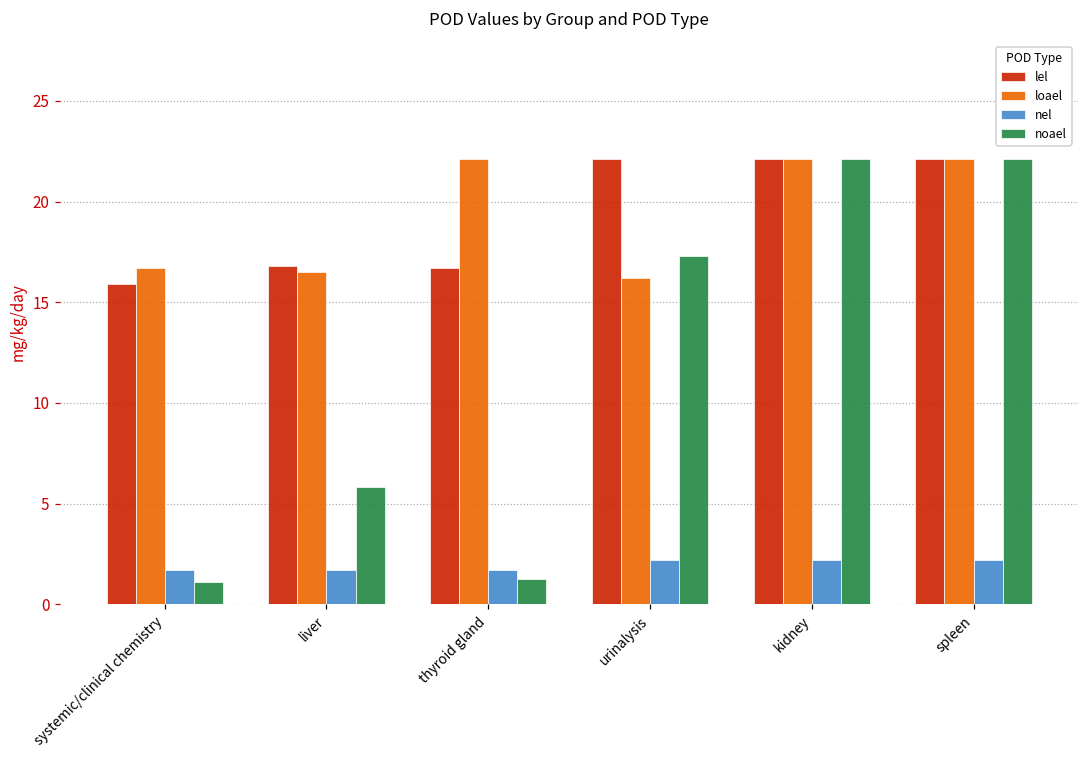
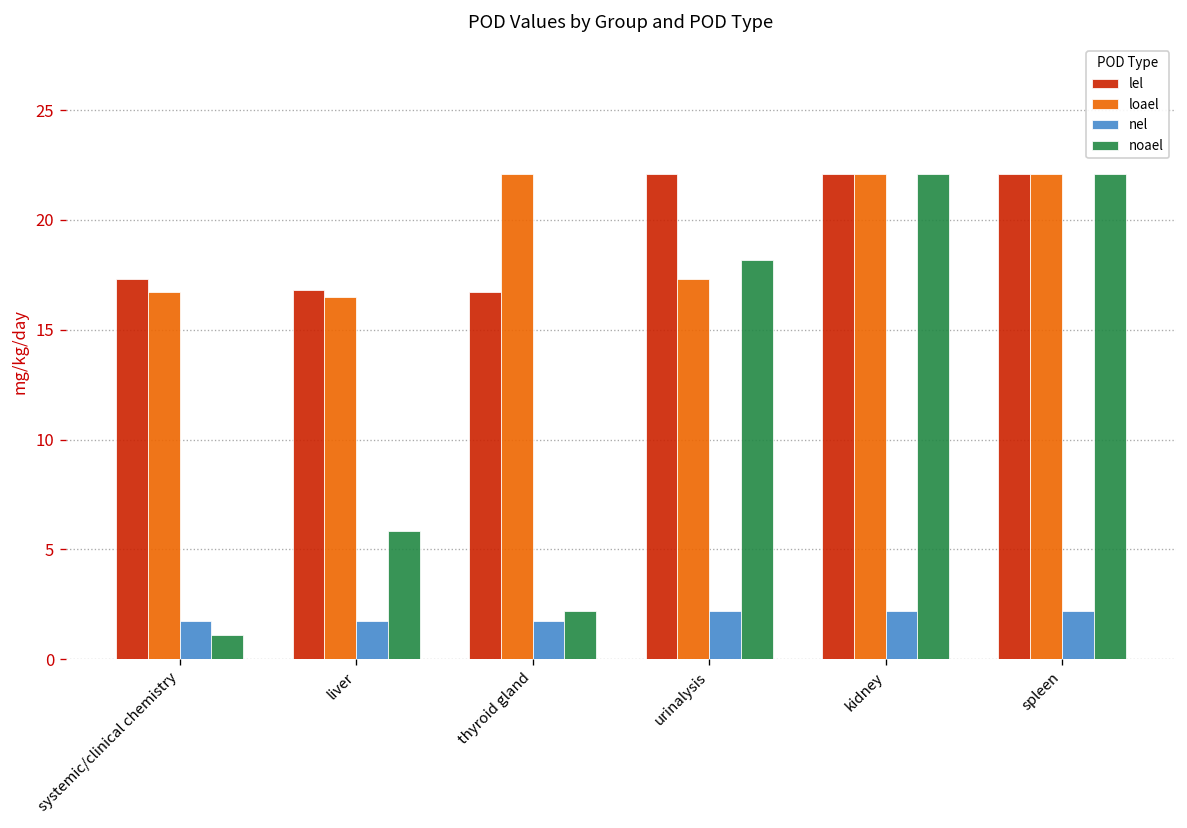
lel, systemic/clinical chemistry: 15.9 -> 17.3
noael, thyroid gland: 1.2 -> 2.2
loael, urinalysis: 16.2 -> 17.3
noael, urinalysis: 17.3 -> 18.2
